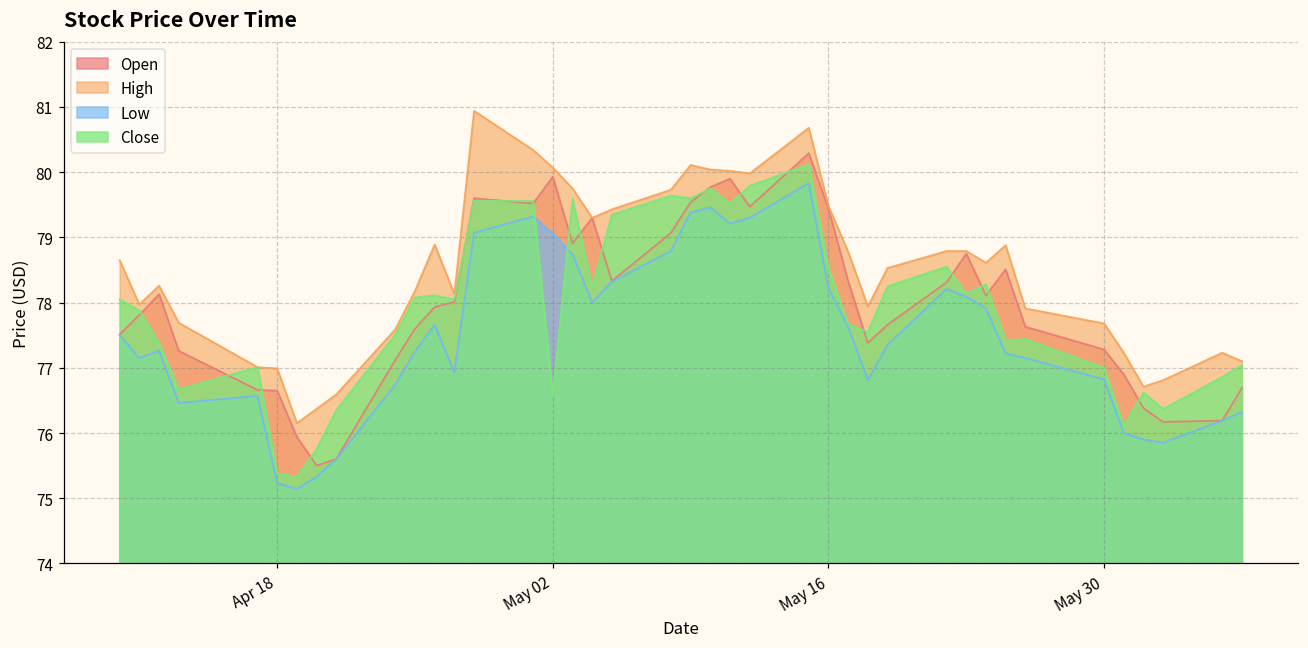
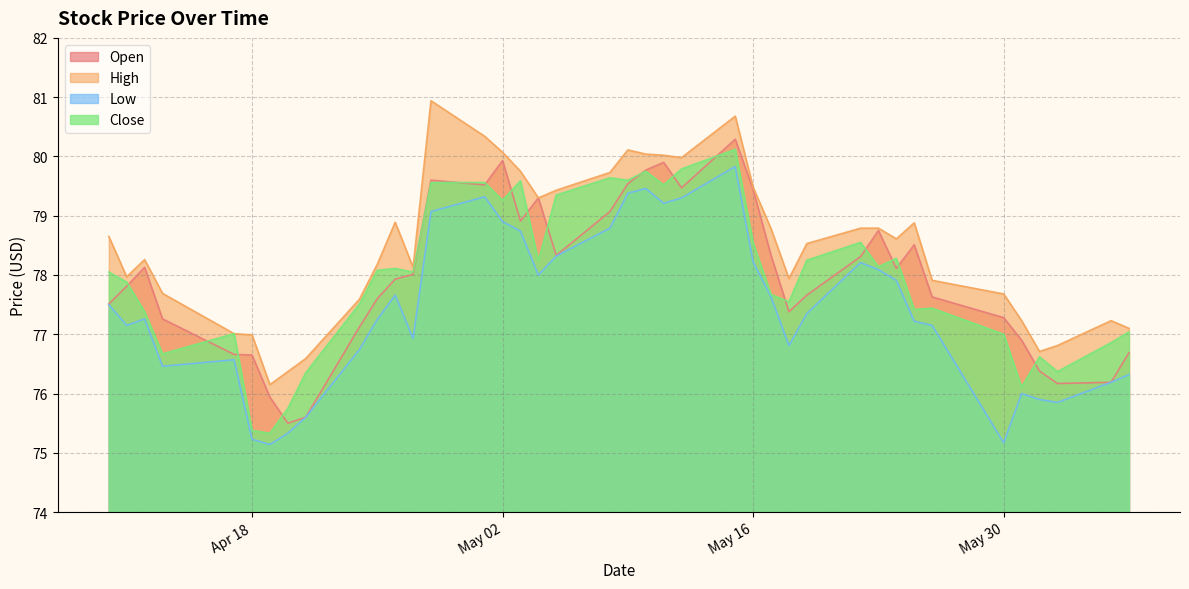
Low, May 02: 79.1 -> 78.9
Close, May 02: 76.6 -> 79.3
Low, May 30: 76.8 -> 75.2
